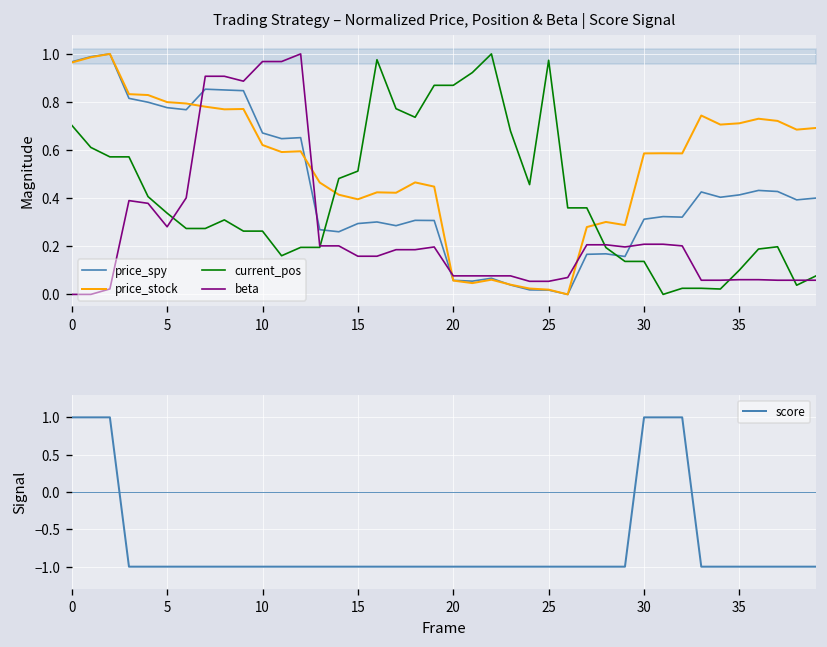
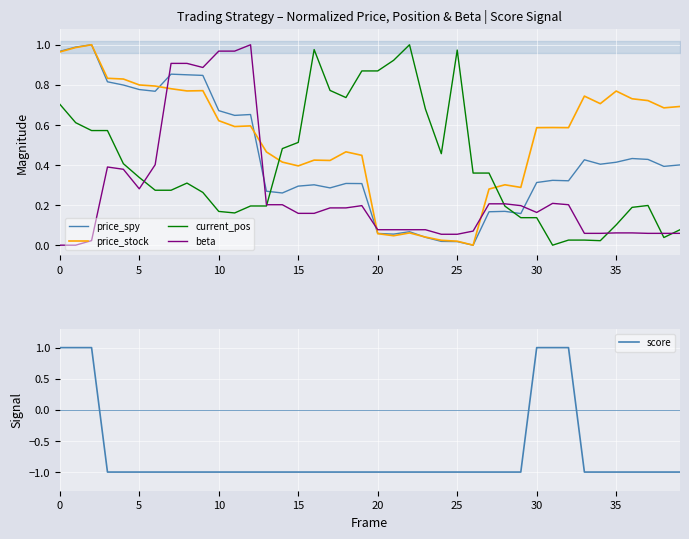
Trading Strategy – Normalized Price, Position & Beta | Score Signal, current_pos, 10: 0.26 -> 0.17
Trading Strategy – Normalized Price, Position & Beta | Score Signal, beta, 30: 0.21 -> 0.16
Trading Strategy – Normalized Price, Position & Beta | Score Signal, price_stock, 35: 0.71 -> 0.77
